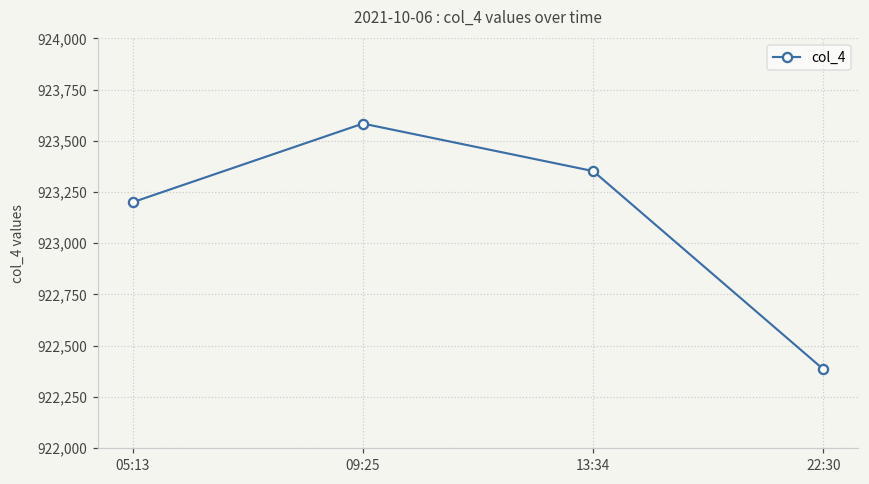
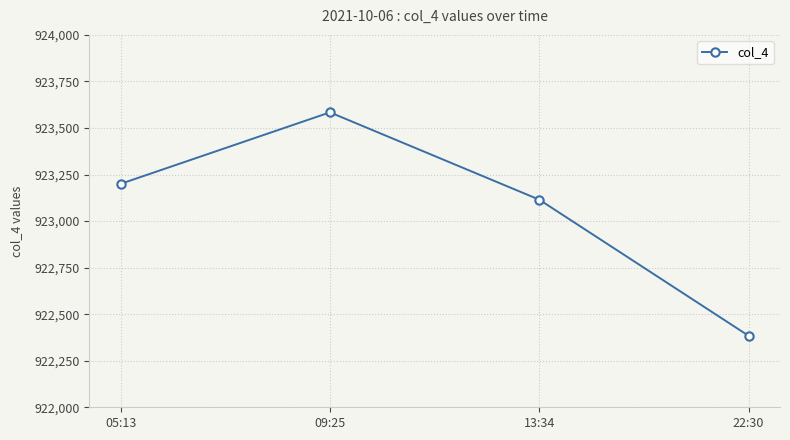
13:34: 923,350 -> 923,120
